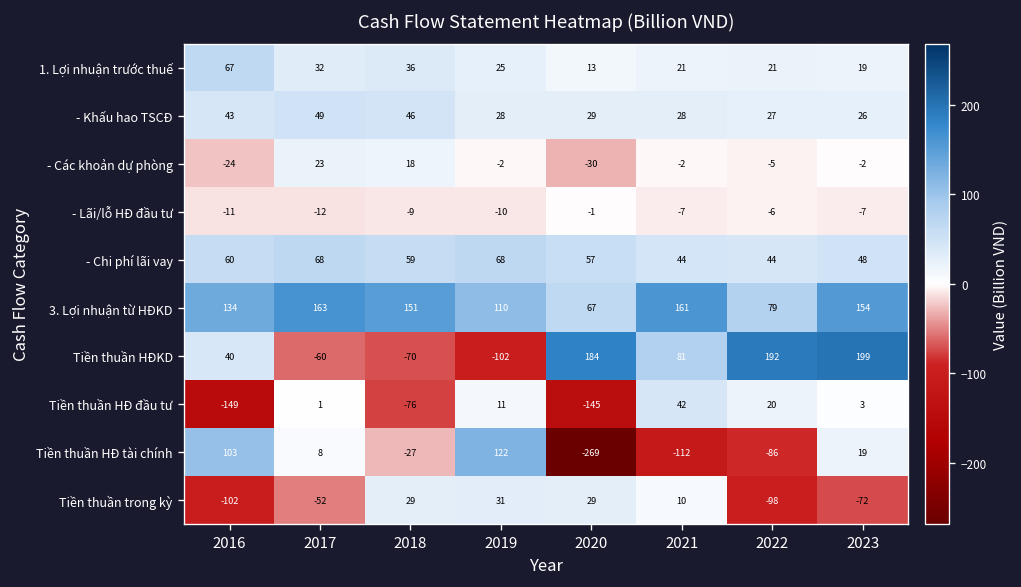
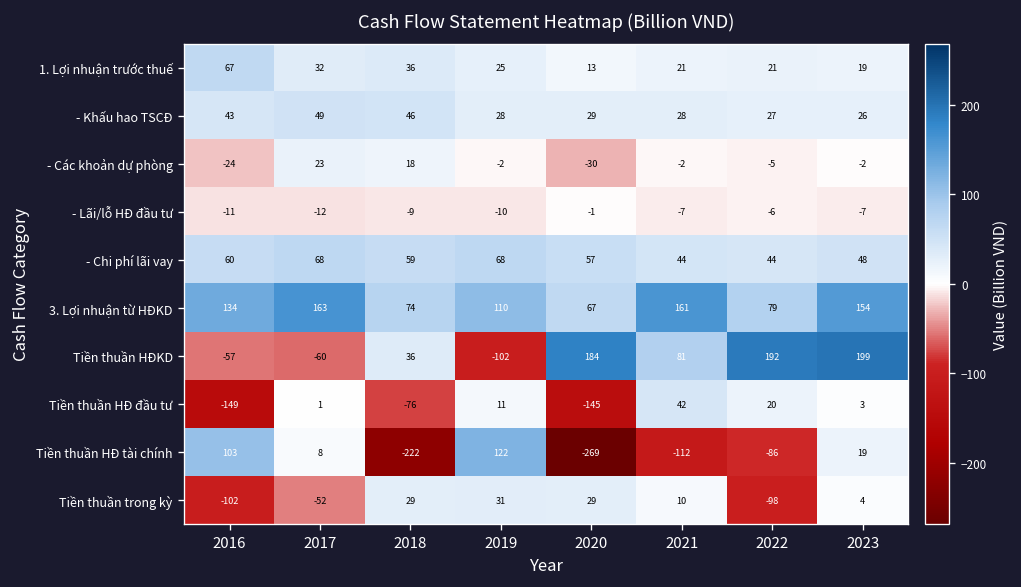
3. Lợi nhuận từ HĐKD, 2018: 151 -> 74
Tiền thuần HĐKD, 2016: 40 -> -57
Tiền thuần HĐKD, 2018: -70 -> 36
Tiền thuần HĐ tài chính, 2018: -27 -> -222
Tiền thuần trong kỳ, 2023: -72 -> 4
